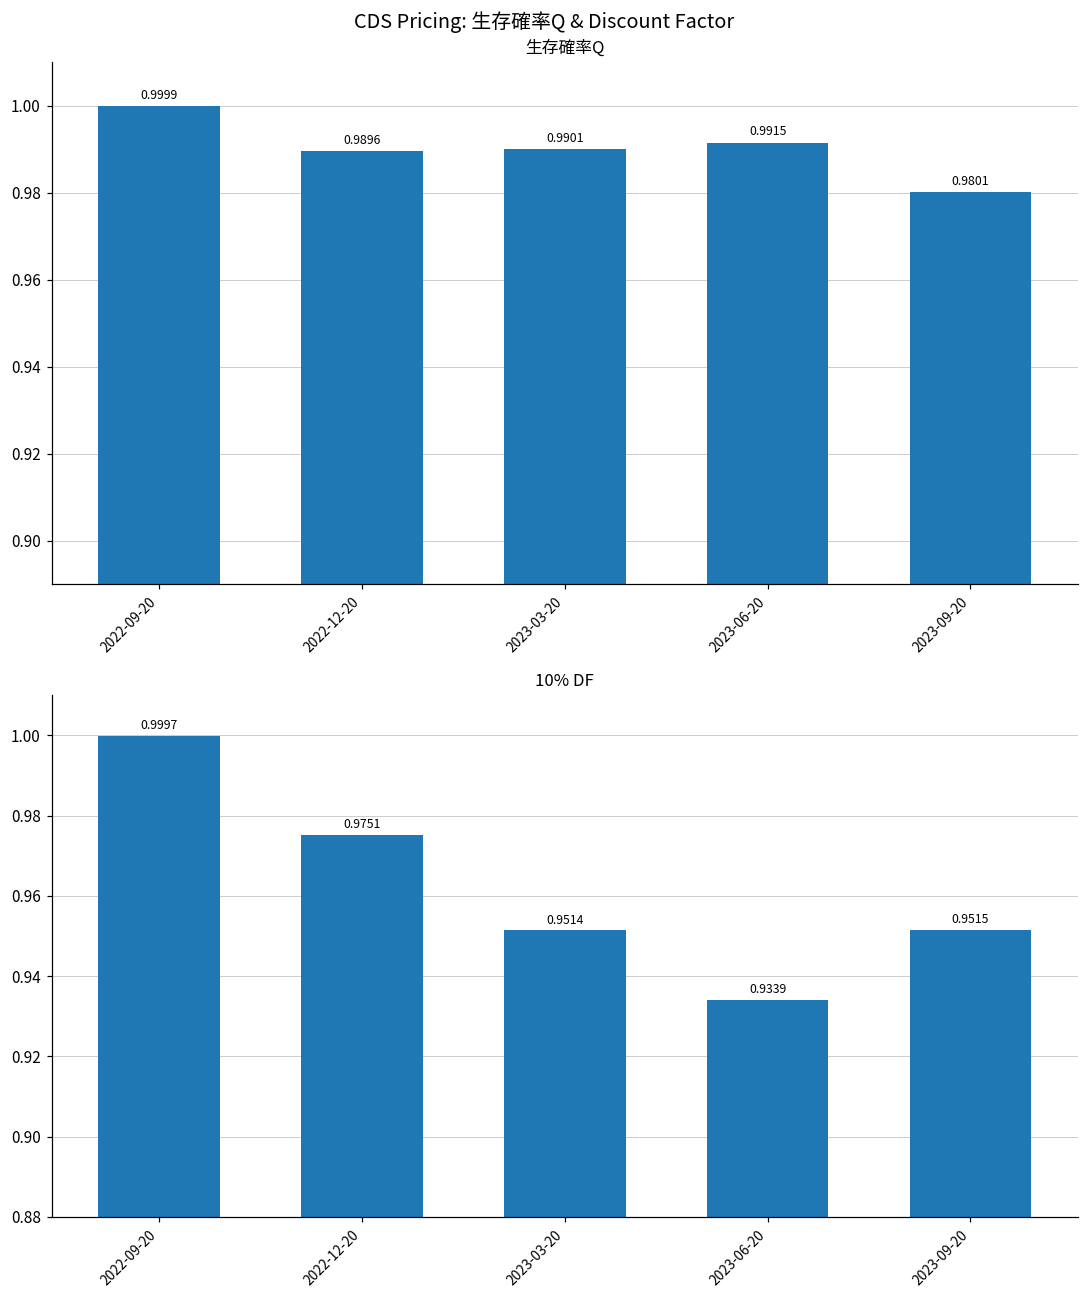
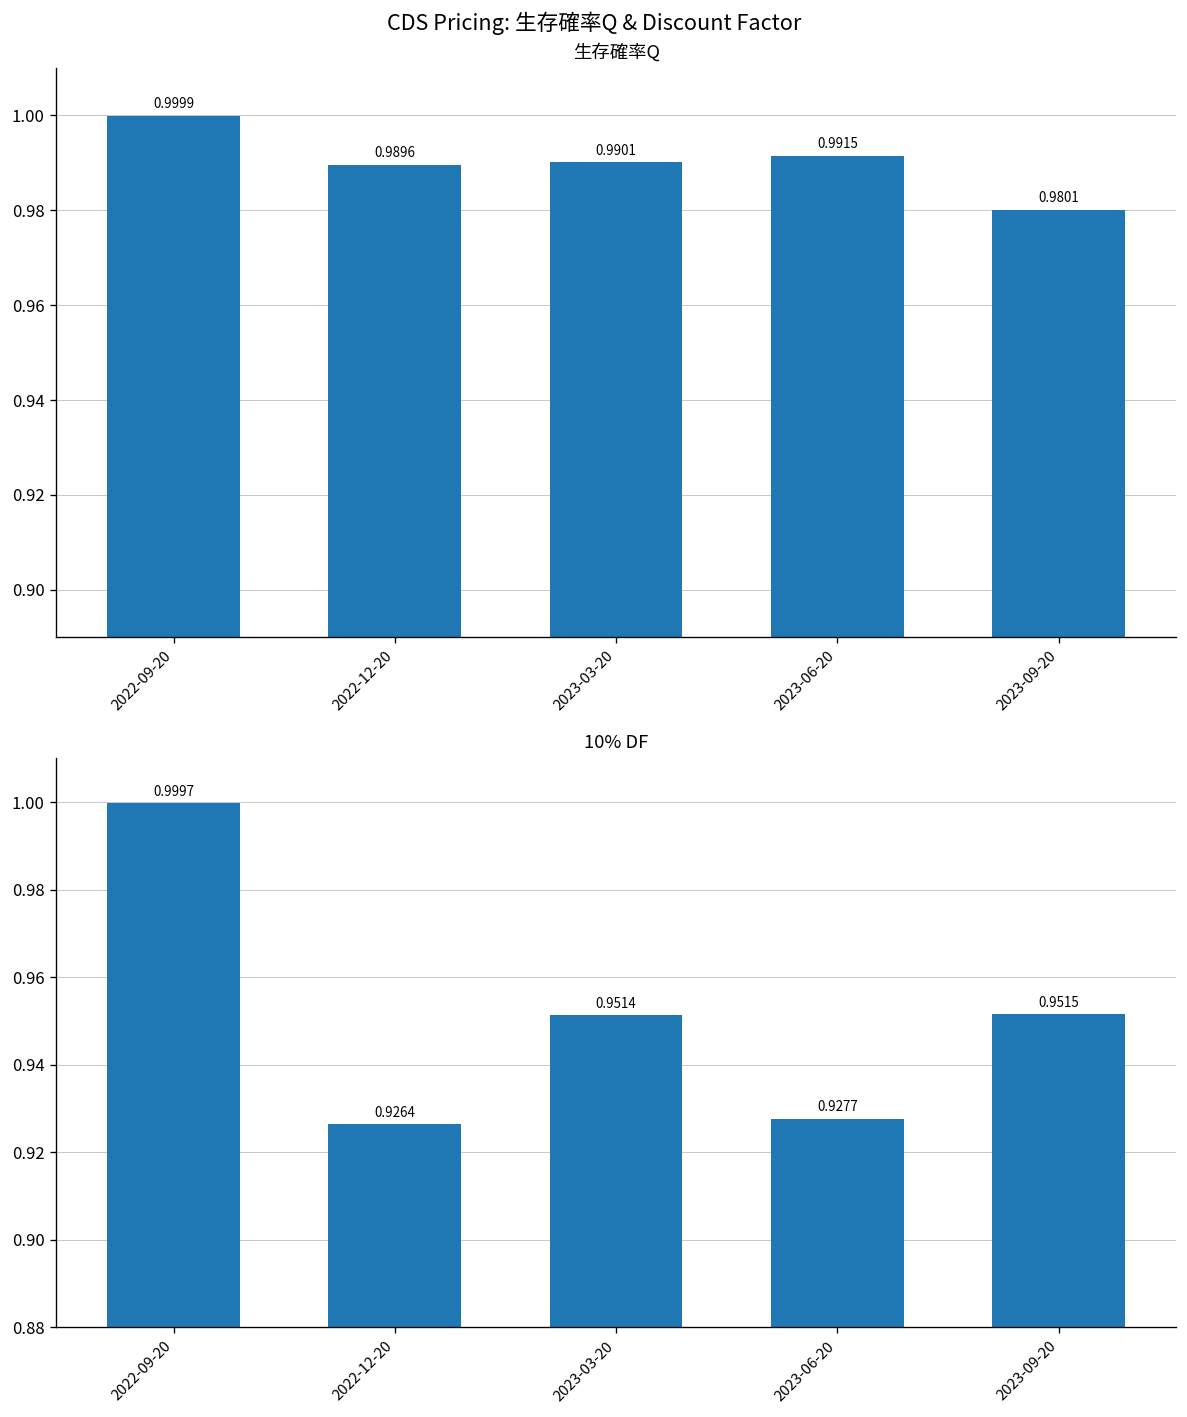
10% DF, 2022-12-20: 0.9751 -> 0.9264
10% DF, 2023-06-20: 0.9339 -> 0.9277
